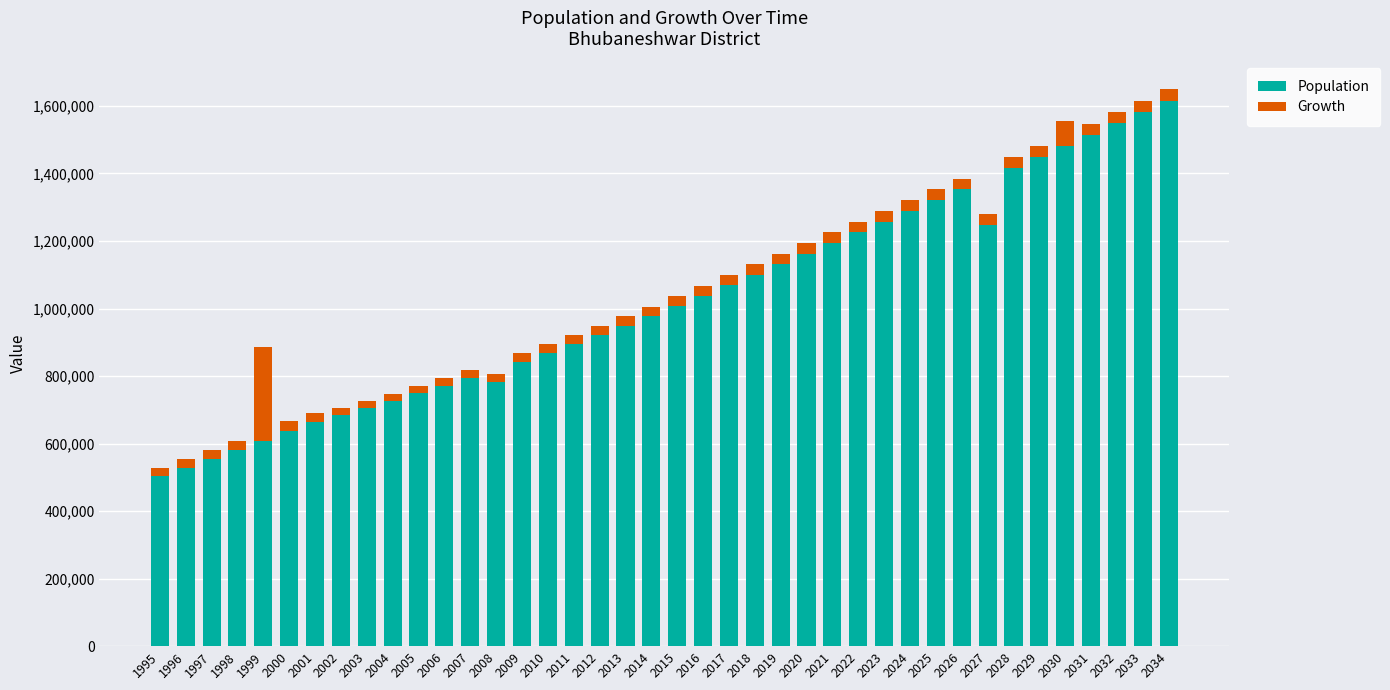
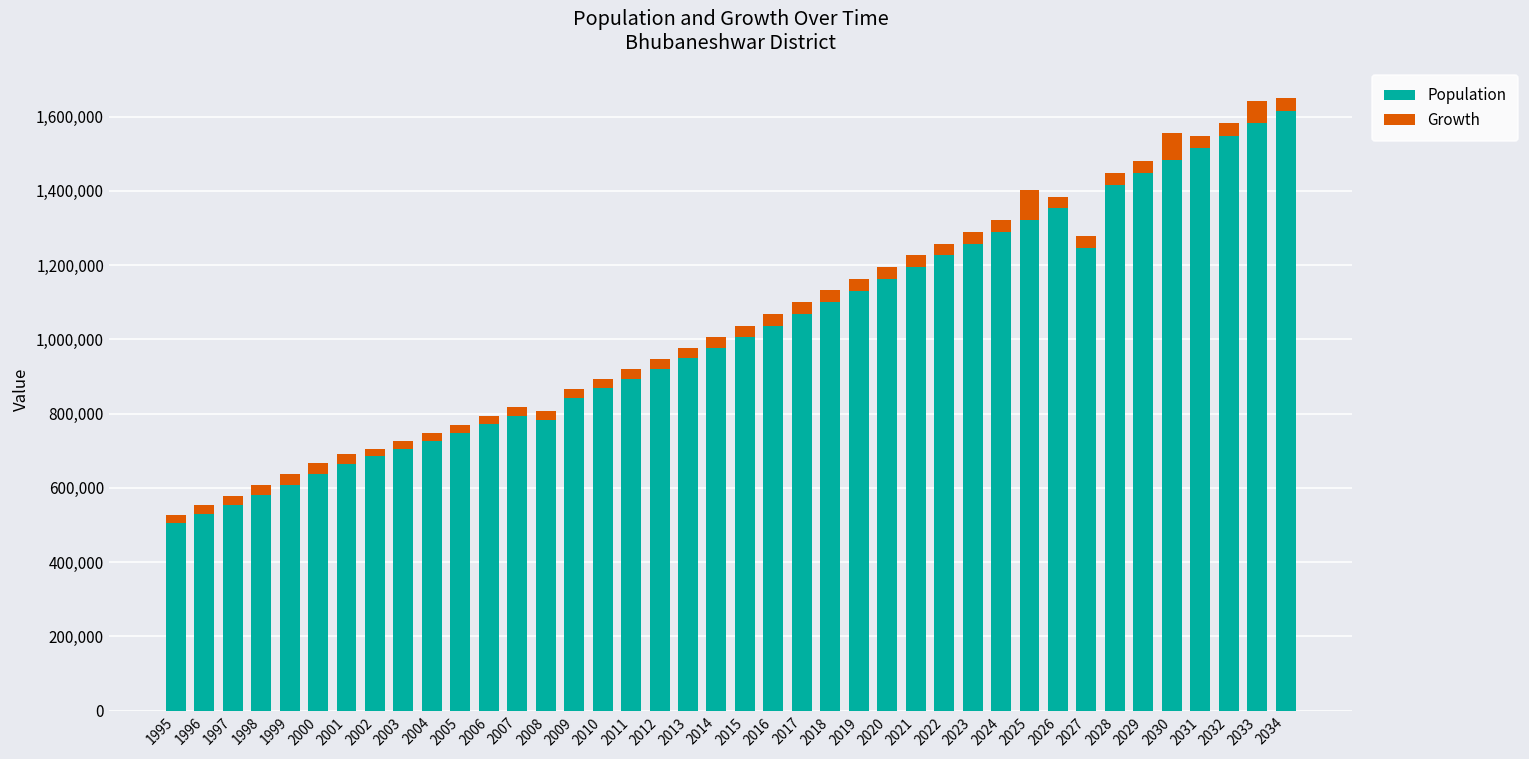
Growth, 1999: 280,000 -> 30,000
Growth, 2025: 30,000 -> 80,000
Growth, 2033: 30,000 -> 60,000
